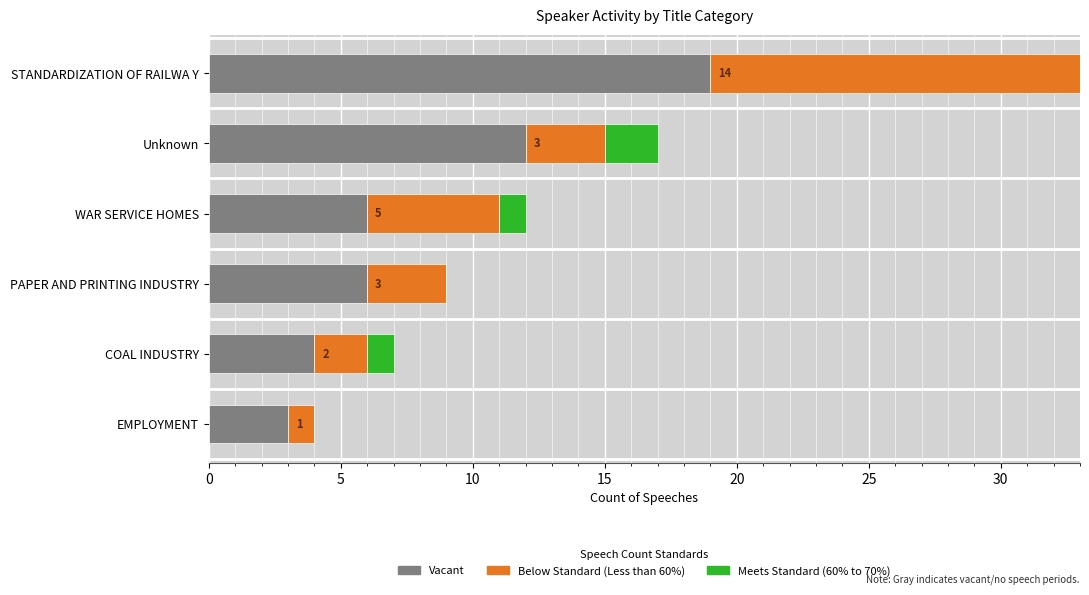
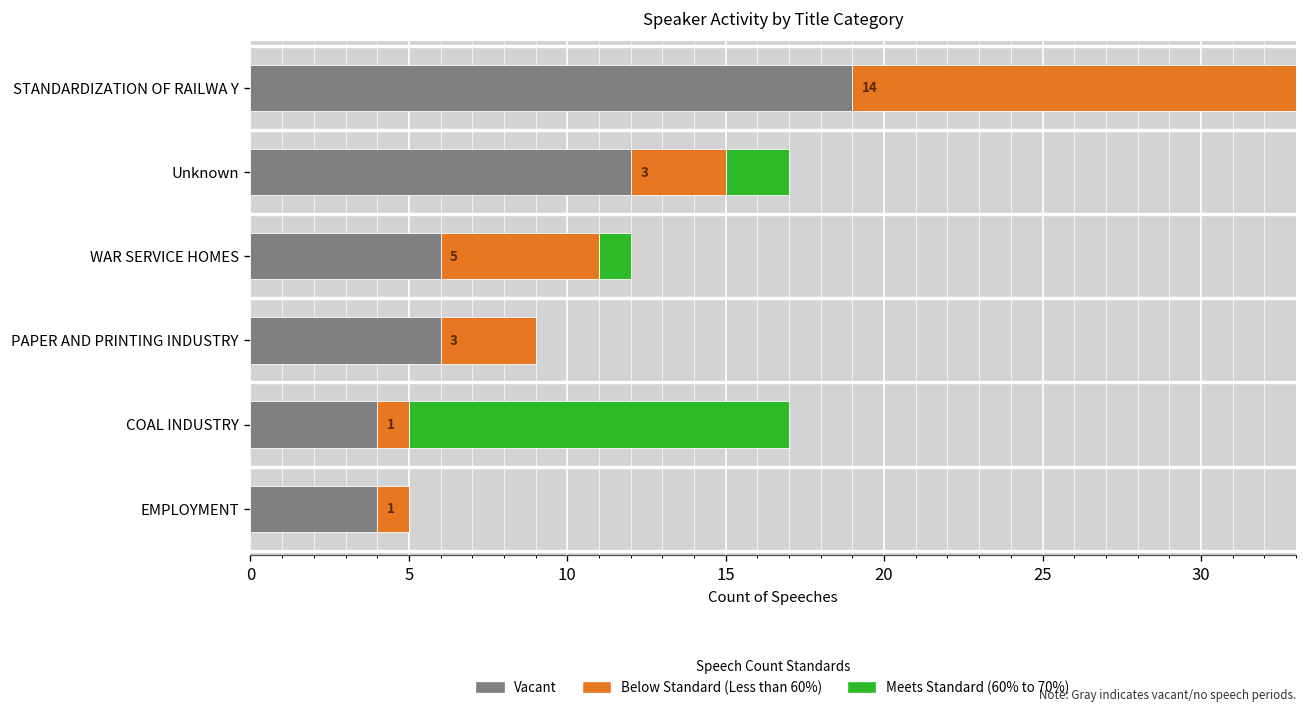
Below Standard (Less than 60%), COAL INDUSTRY: 2 -> 1
Meets Standard (60% to 70%), COAL INDUSTRY: 1 -> 12
Vacant, EMPLOYMENT: 3 -> 4
